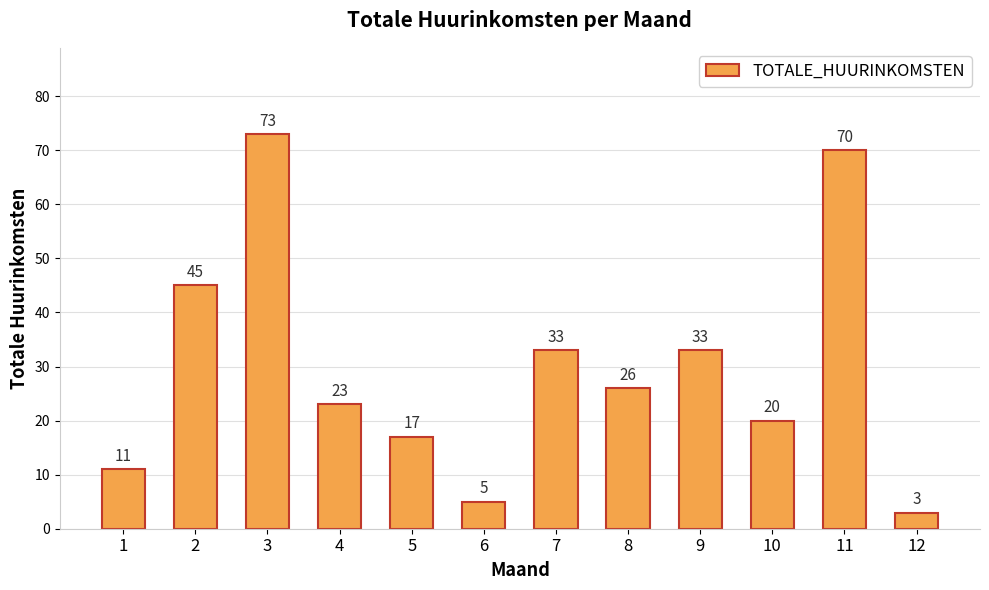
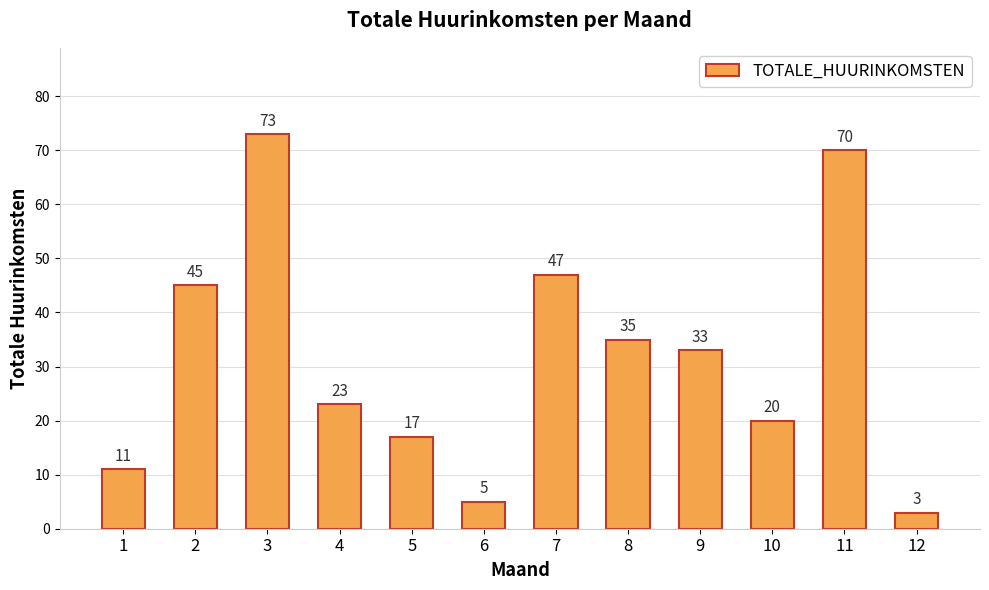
7: 33 -> 47
8: 26 -> 35
